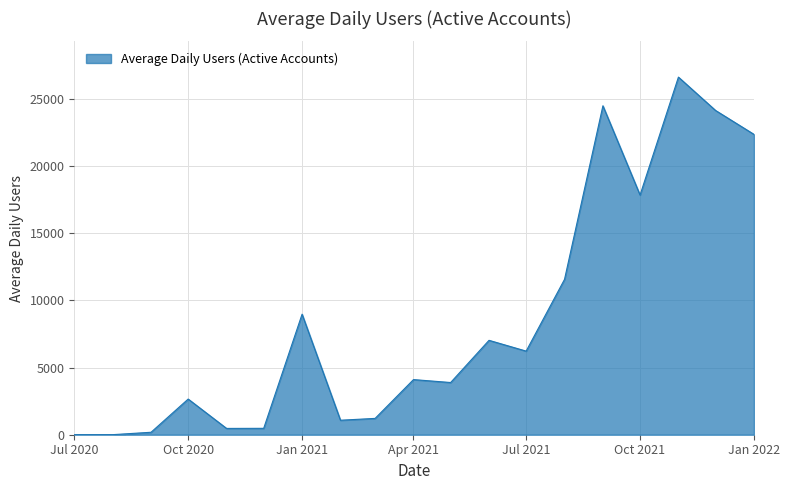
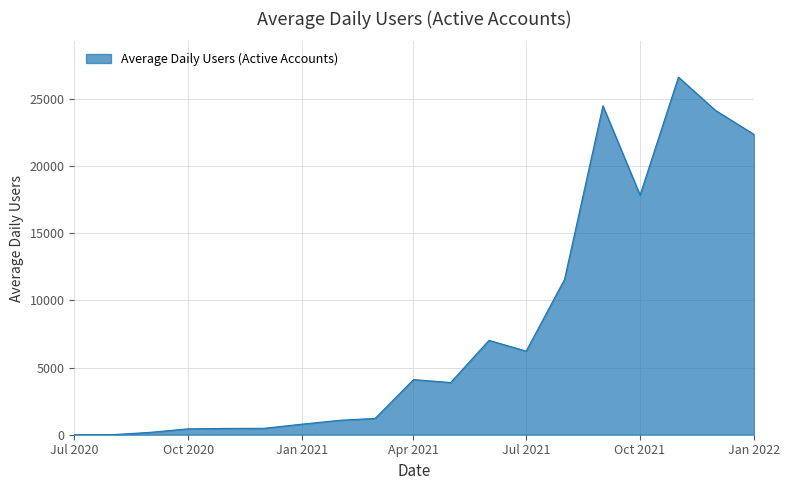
Oct 2020: 2700 -> 400
Jan 2021: 9000 -> 800
